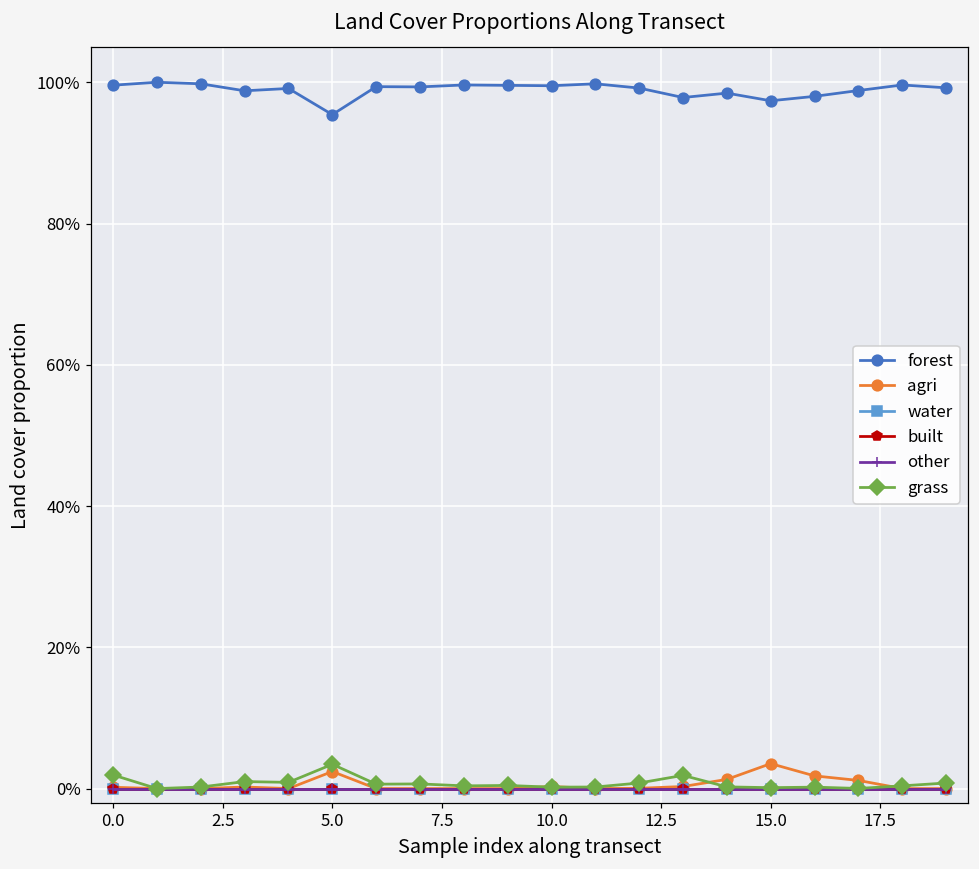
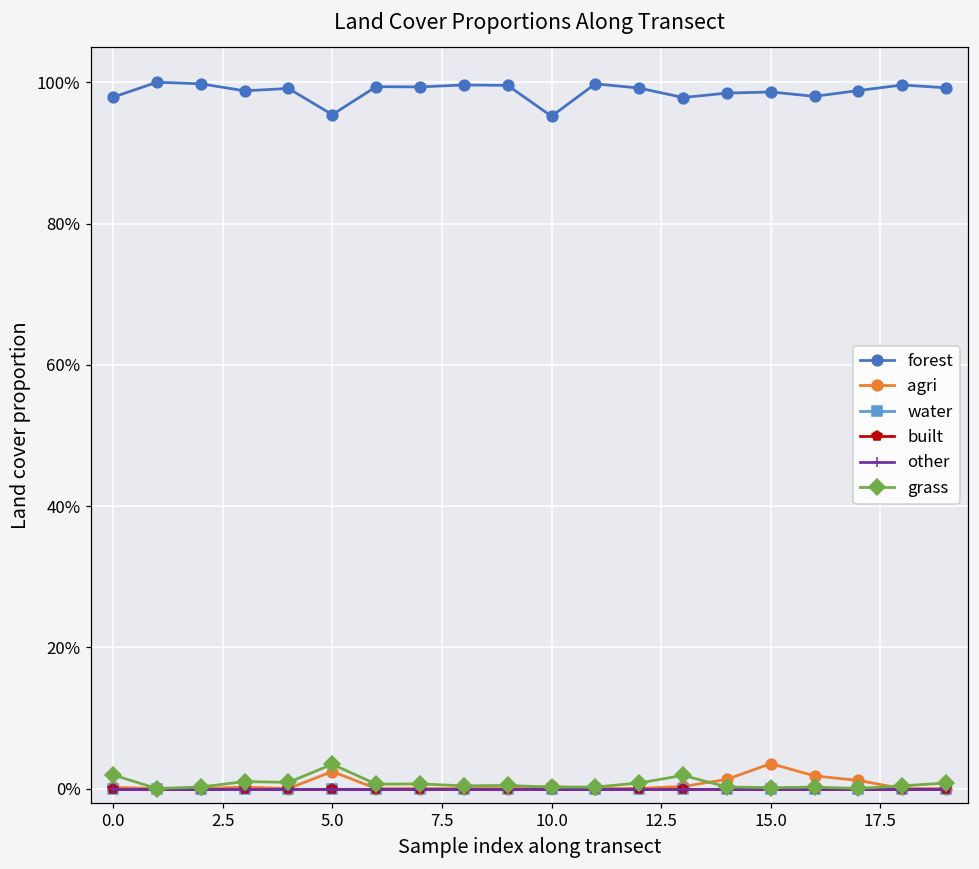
forest, 0.0: 100% -> 98%
forest, 10.0: 100% -> 95%
forest, 15.0: 97% -> 99%
